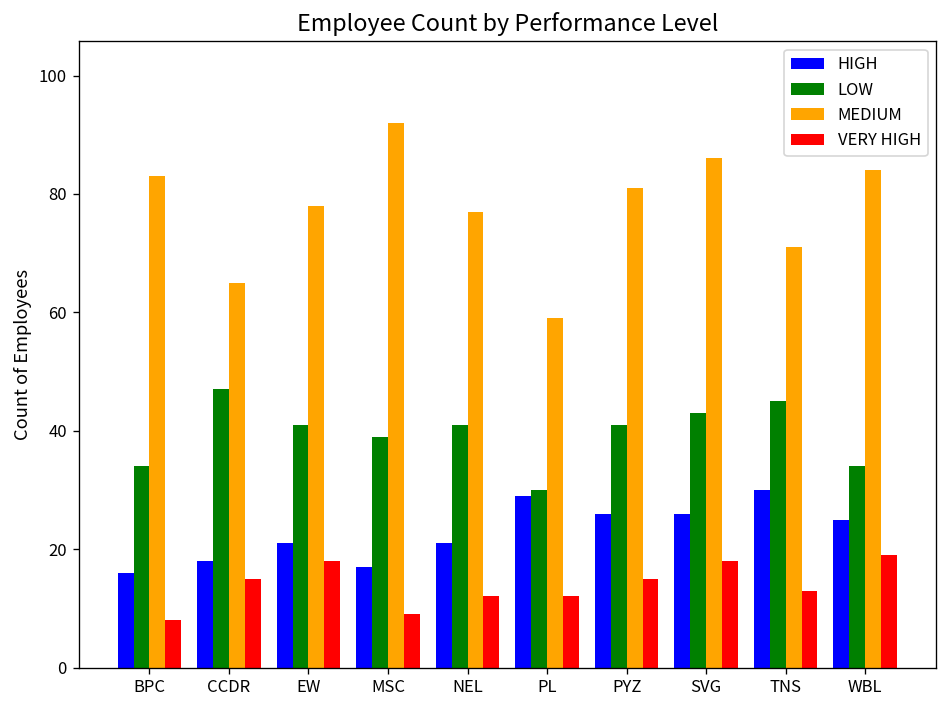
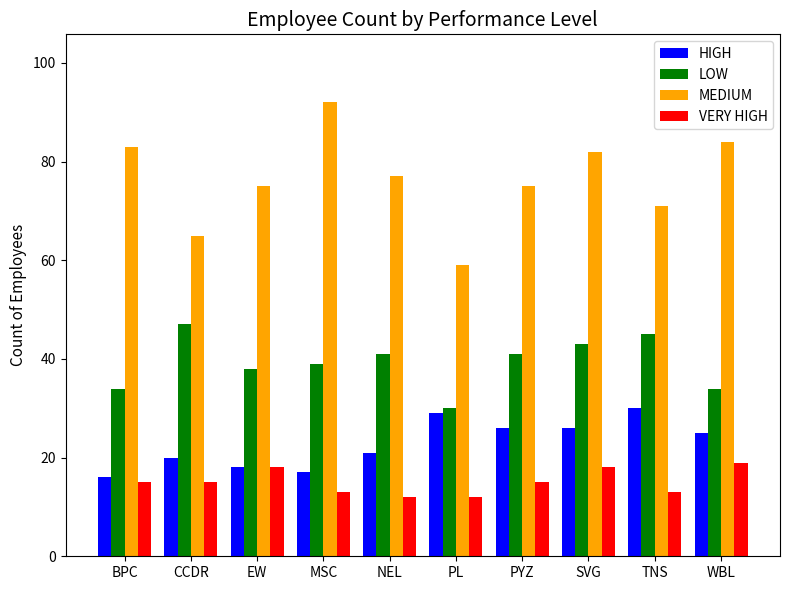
VERY HIGH, BPC: 8 -> 15
HIGH, CCDR: 18 -> 20
HIGH, EW: 21 -> 18
LOW, EW: 41 -> 38
MEDIUM, EW: 78 -> 75
VERY HIGH, MSC: 9 -> 13
MEDIUM, PYZ: 81 -> 75
MEDIUM, SVG: 86 -> 82
